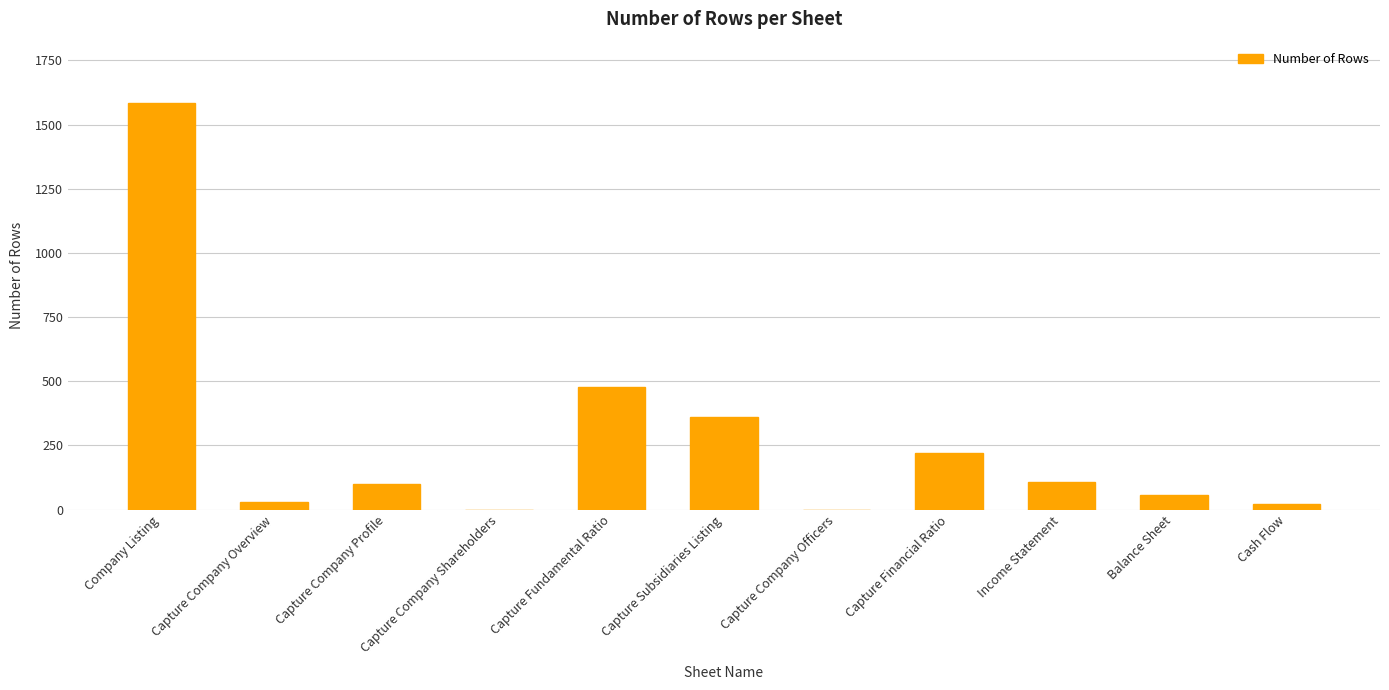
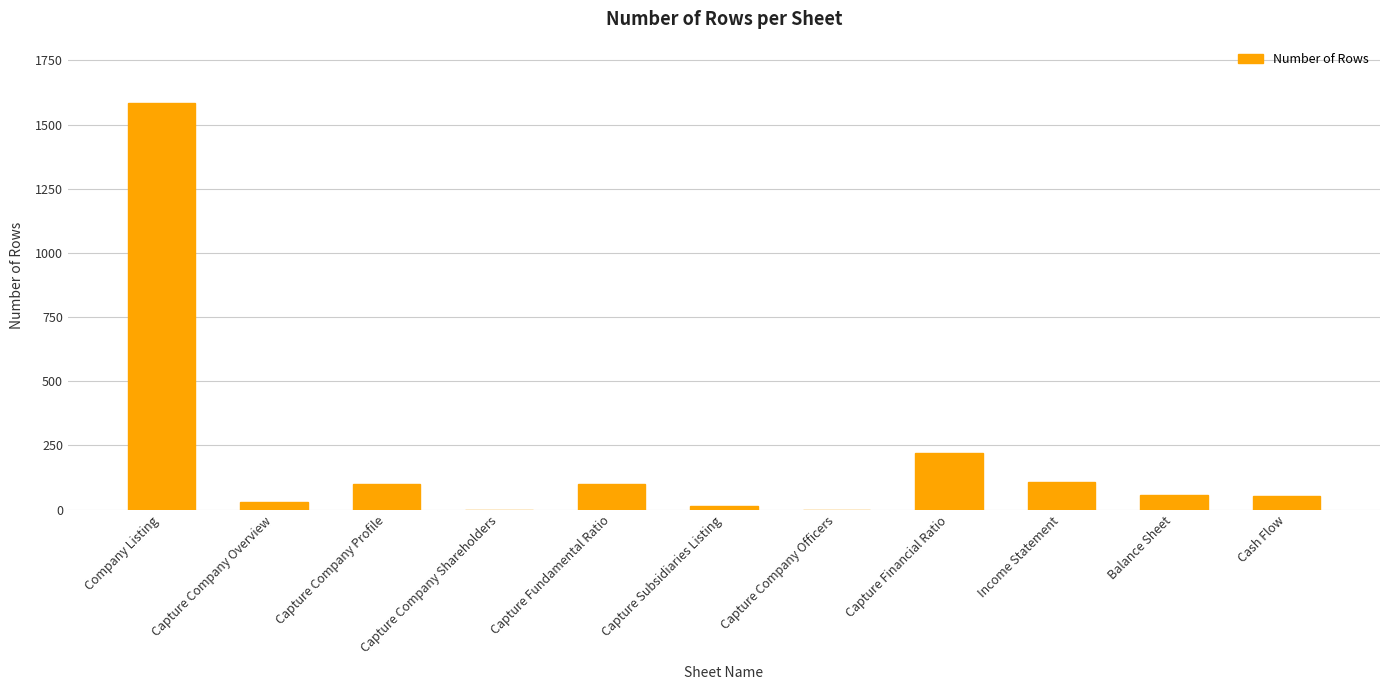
Capture Fundamental Ratio: 480 -> 100
Capture Subsidiaries Listing: 360 -> 20
Cash Flow: 20 -> 50
